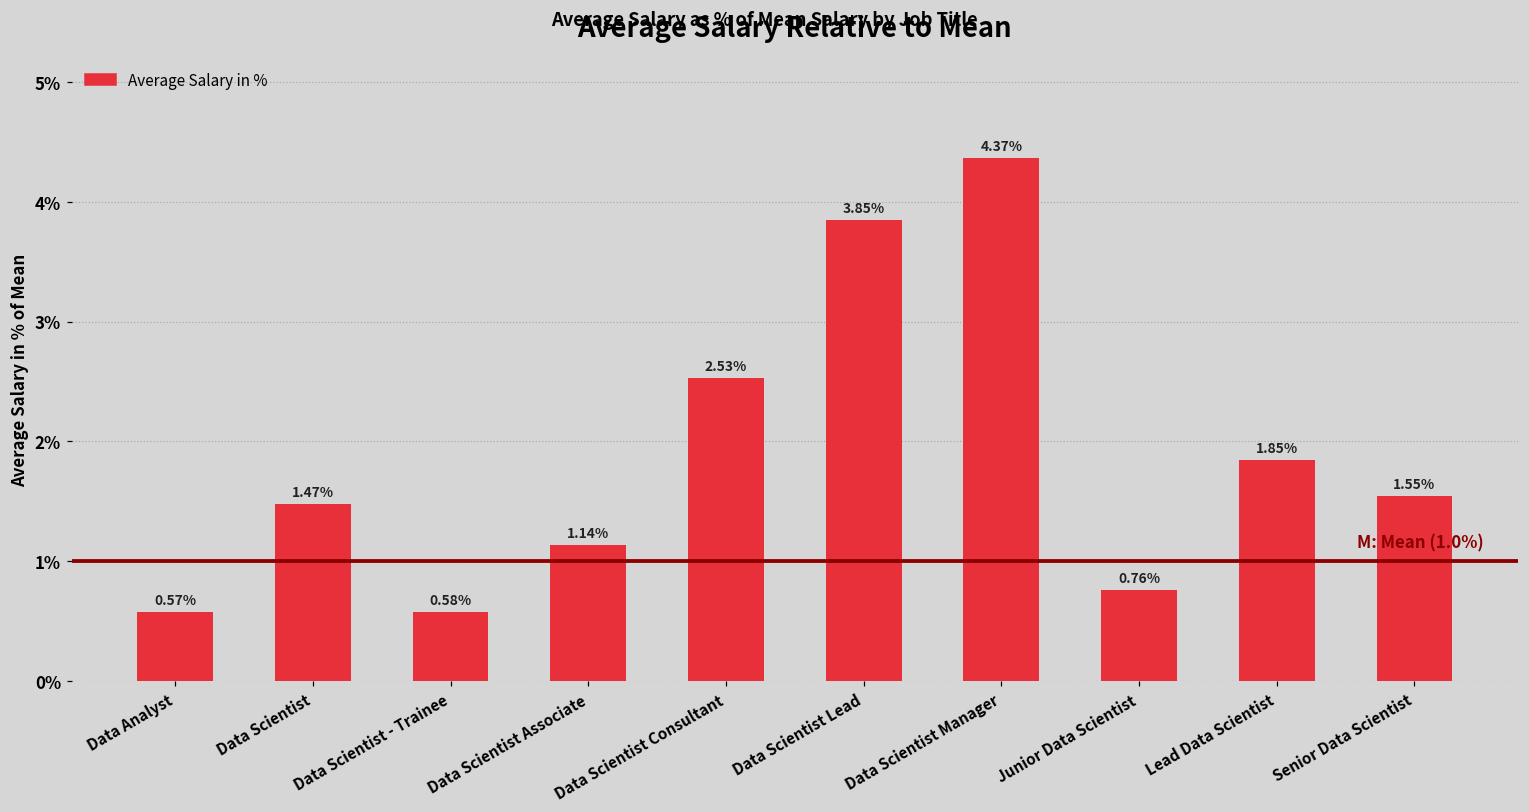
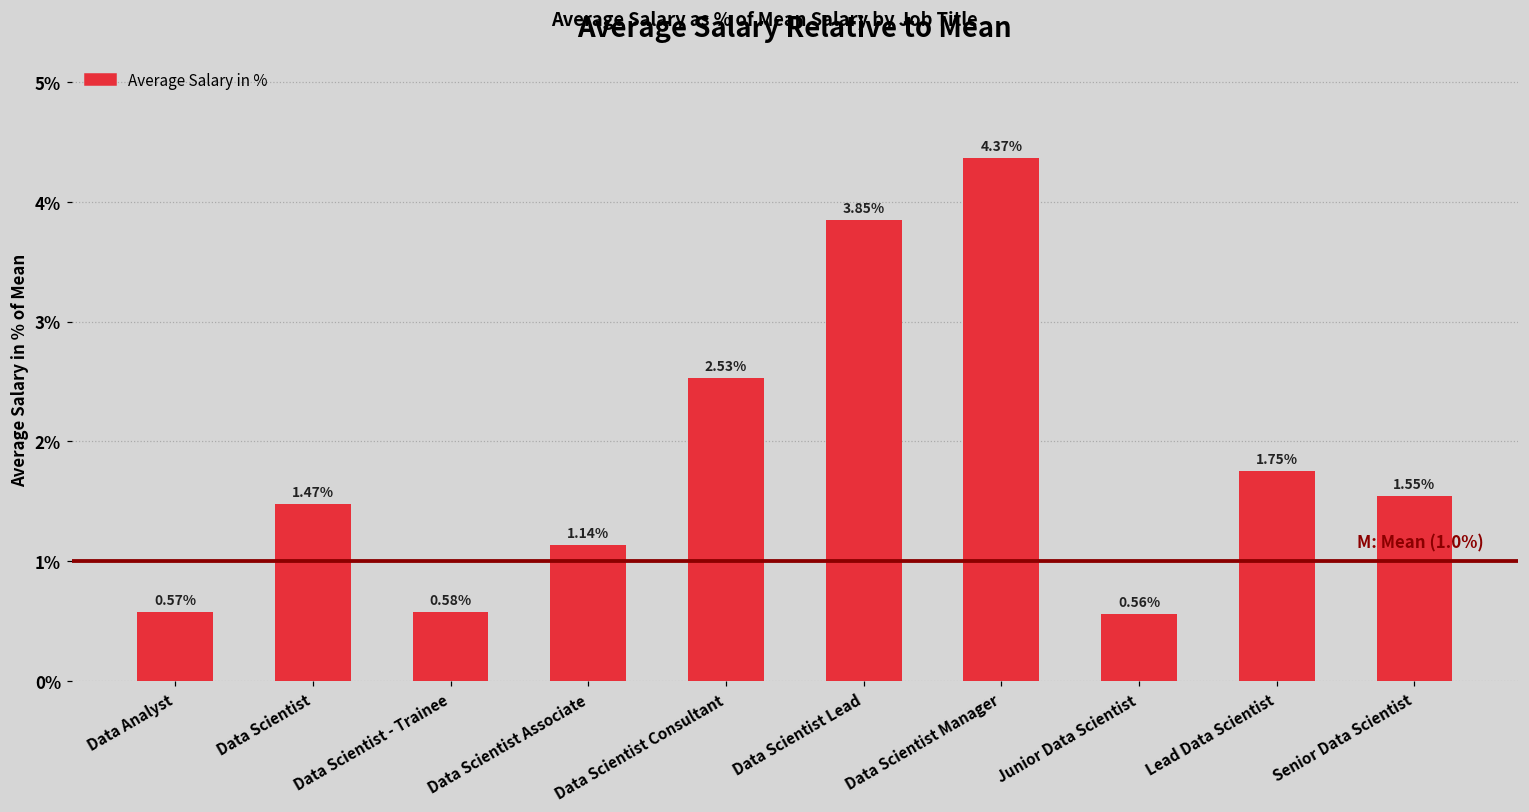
Junior Data Scientist: 0.76% -> 0.56%
Lead Data Scientist: 1.85% -> 1.75%
